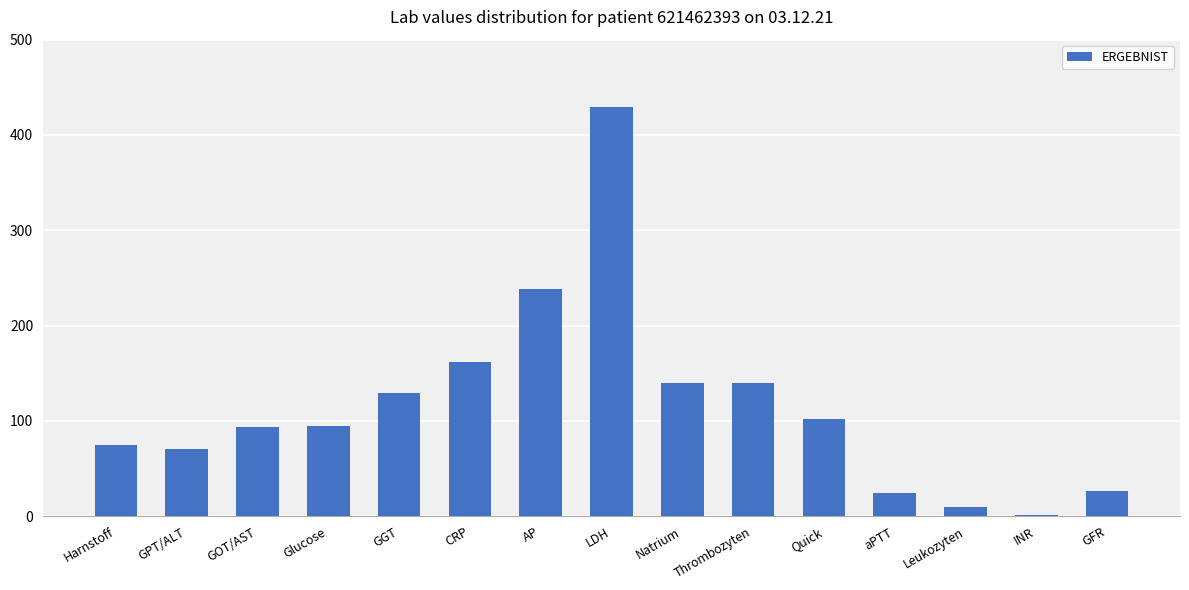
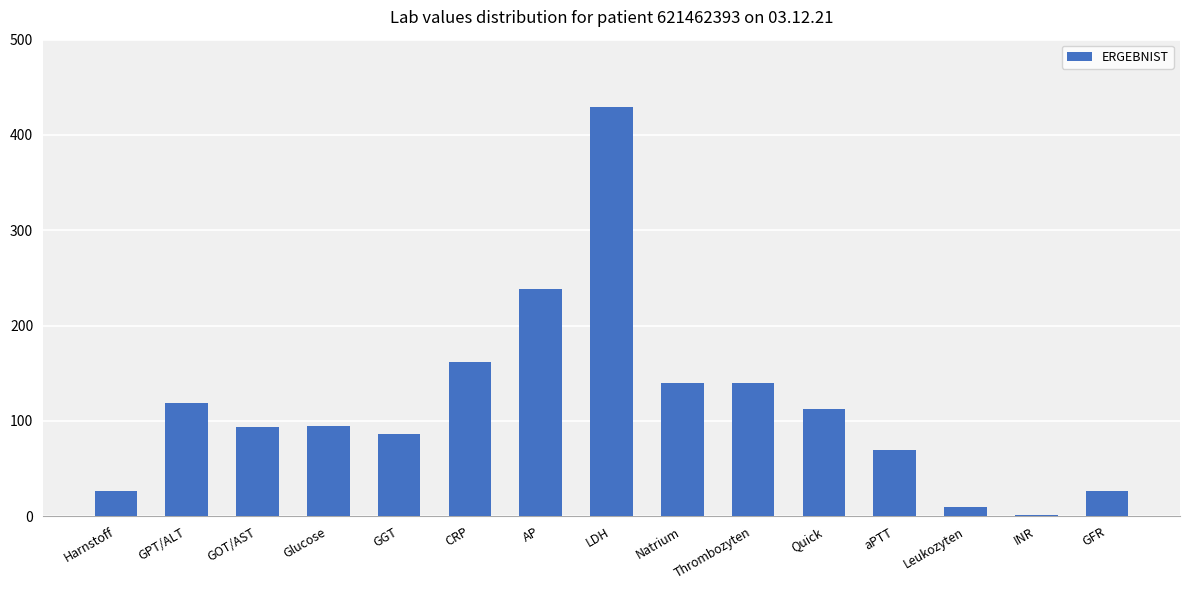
Harnstoff: 80 -> 30
GPT/ALT: 70 -> 120
GGT: 130 -> 90
Quick: 100 -> 110
aPTT: 20 -> 70
